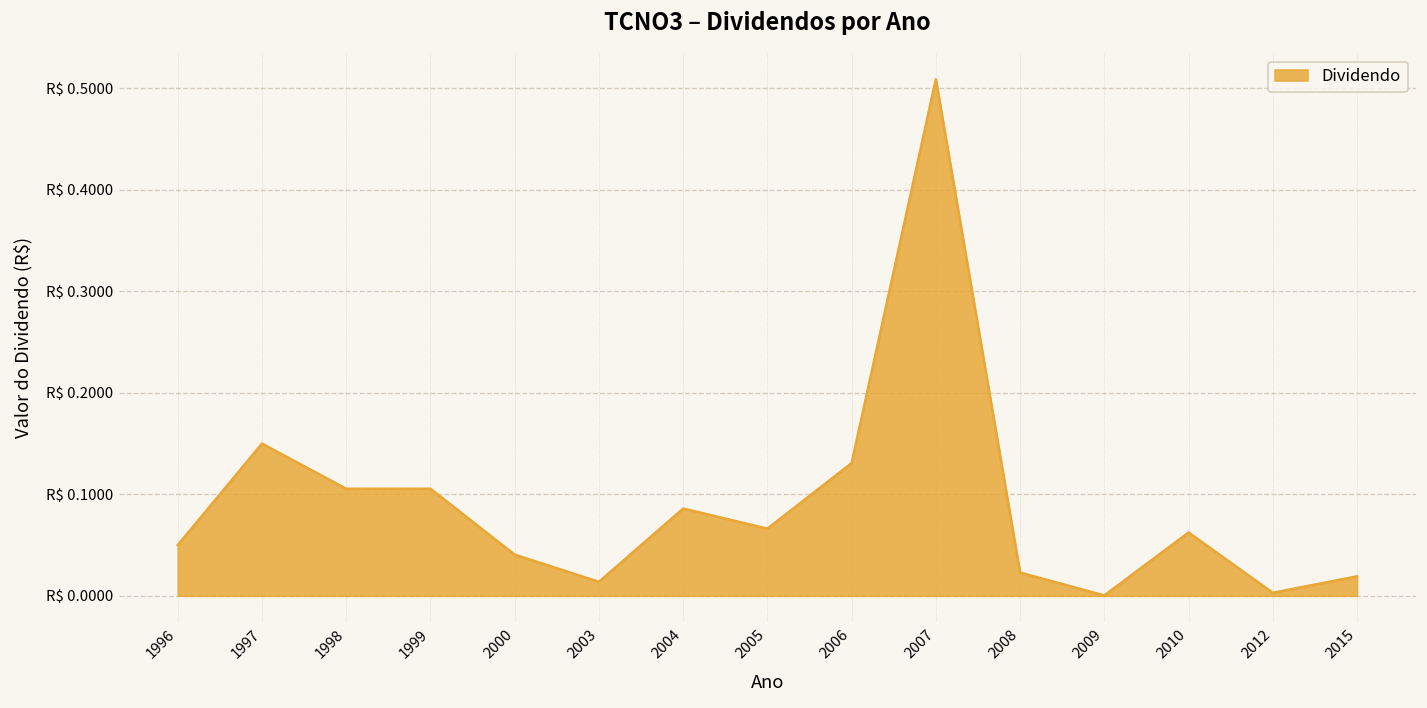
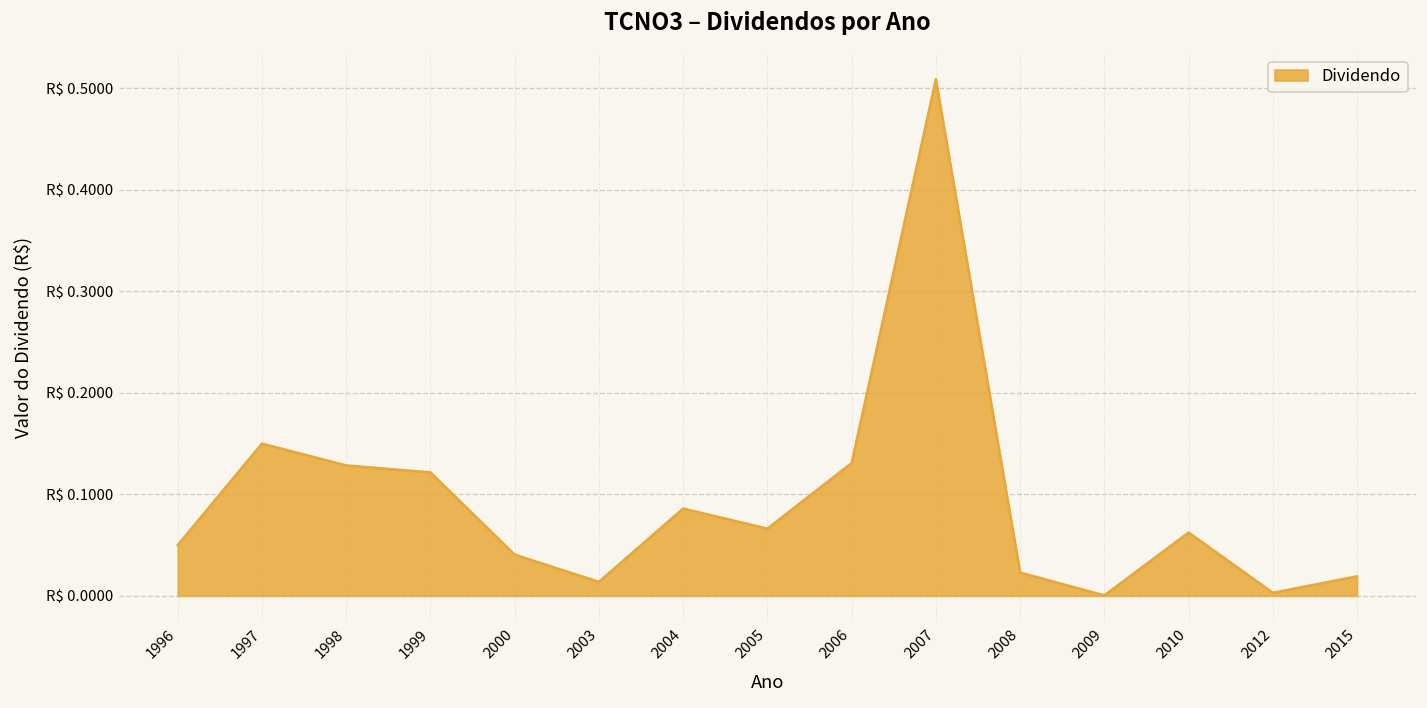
1998: R$ 0.11 -> R$ 0.13
1999: R$ 0.11 -> R$ 0.12
